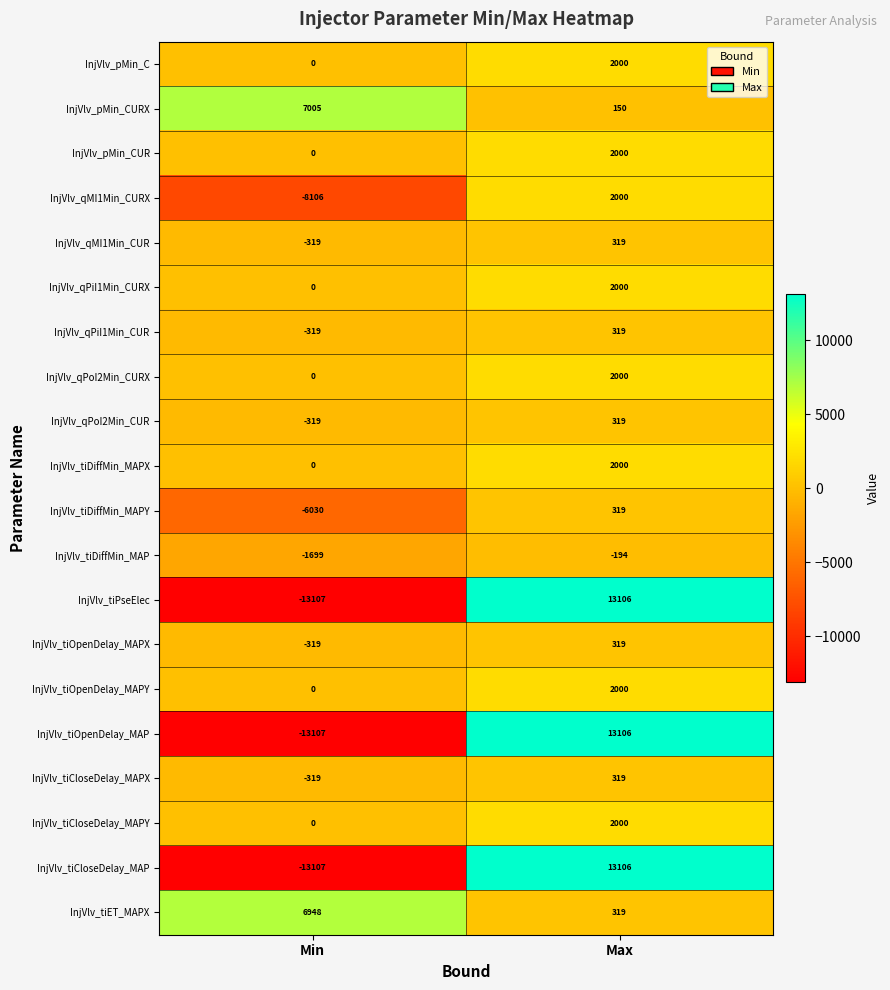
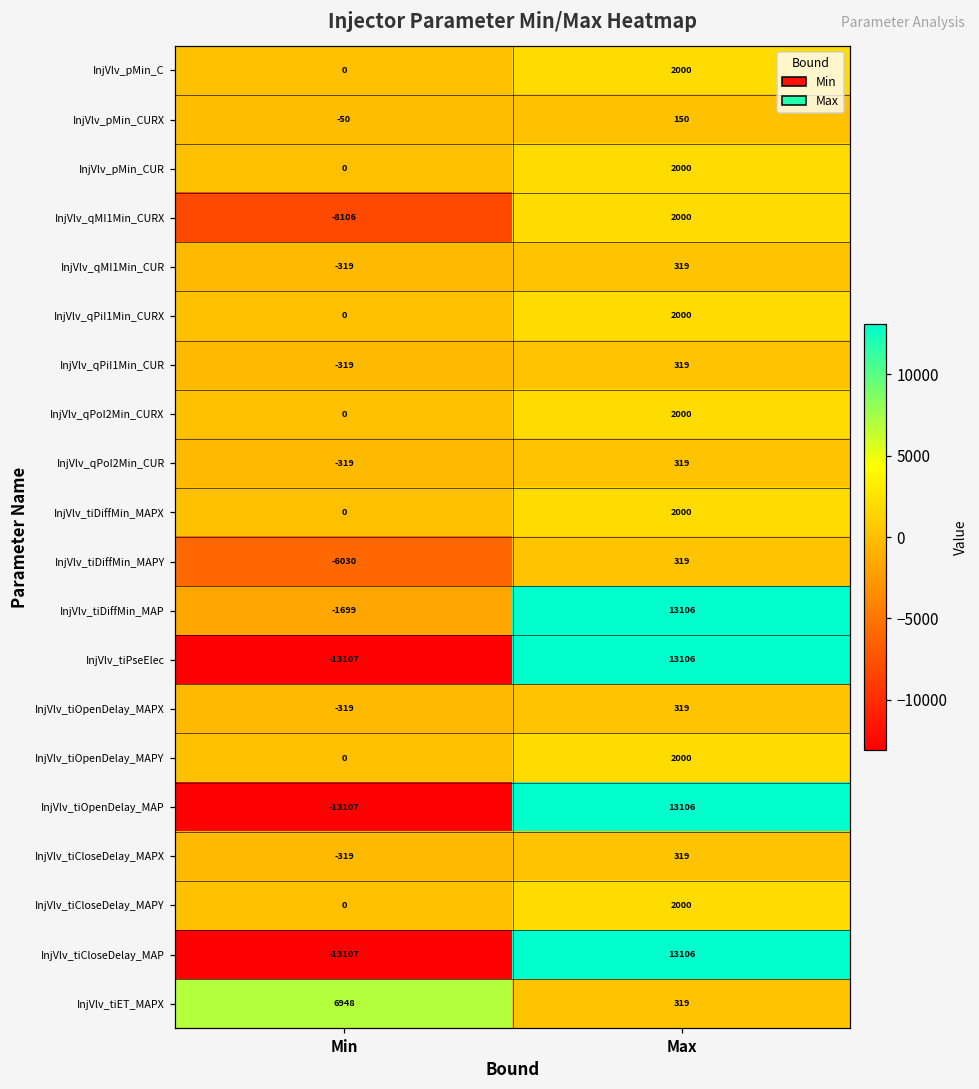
InjVlv_pMin_CURX, Min: 7005 -> -50
InjVlv_tiDiffMin_MAP, Max: -194 -> 13106
